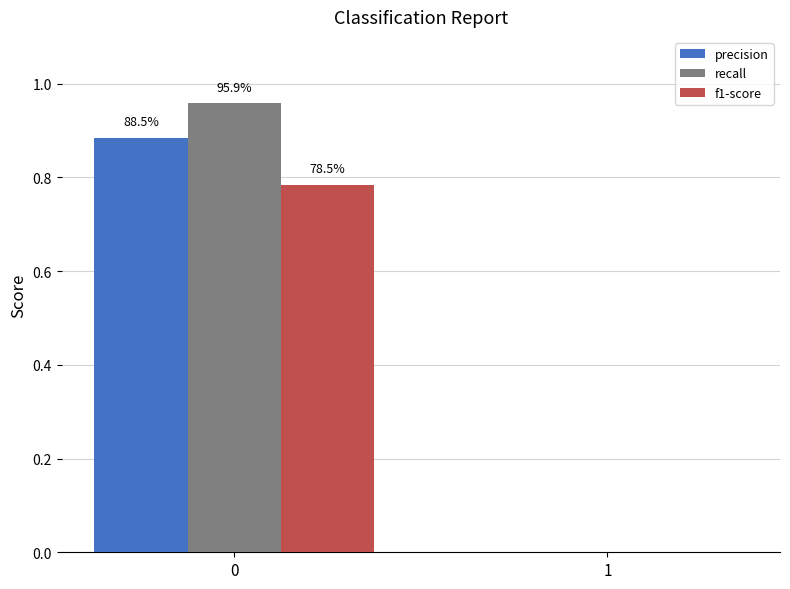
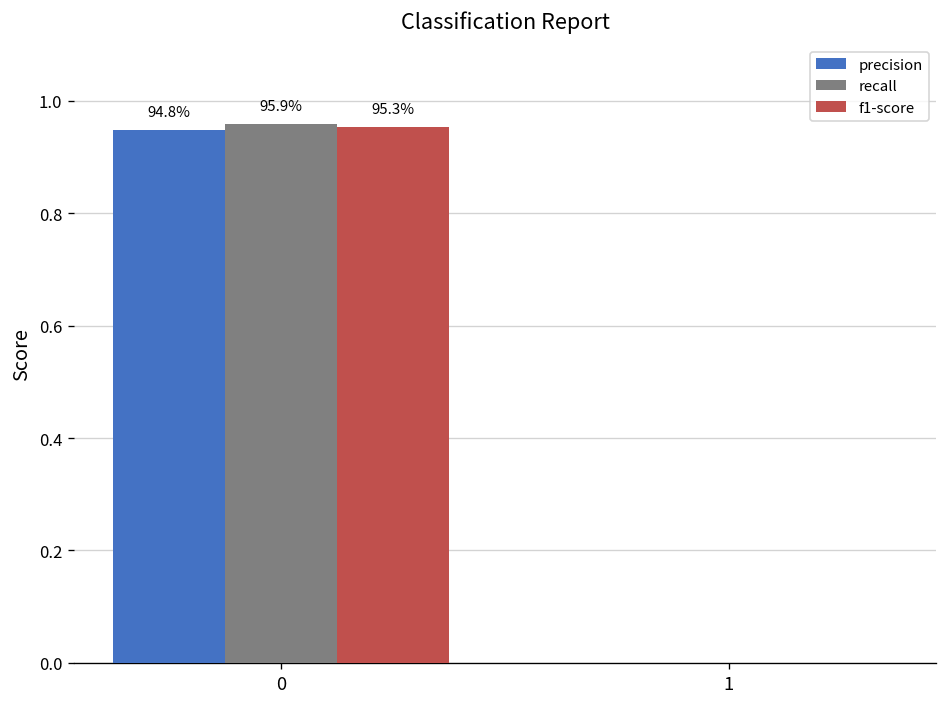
precision, 0: 88.5% -> 94.8%
f1-score, 0: 78.5% -> 95.3%
